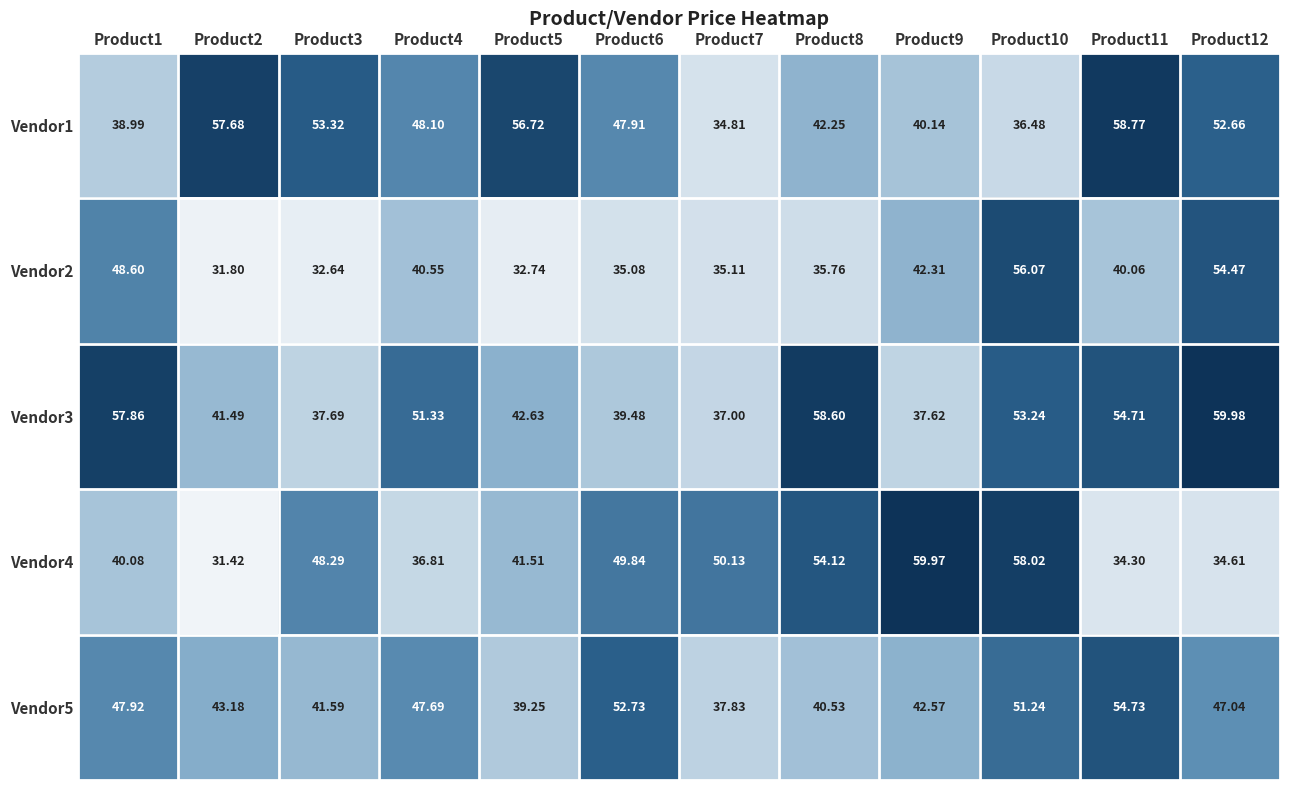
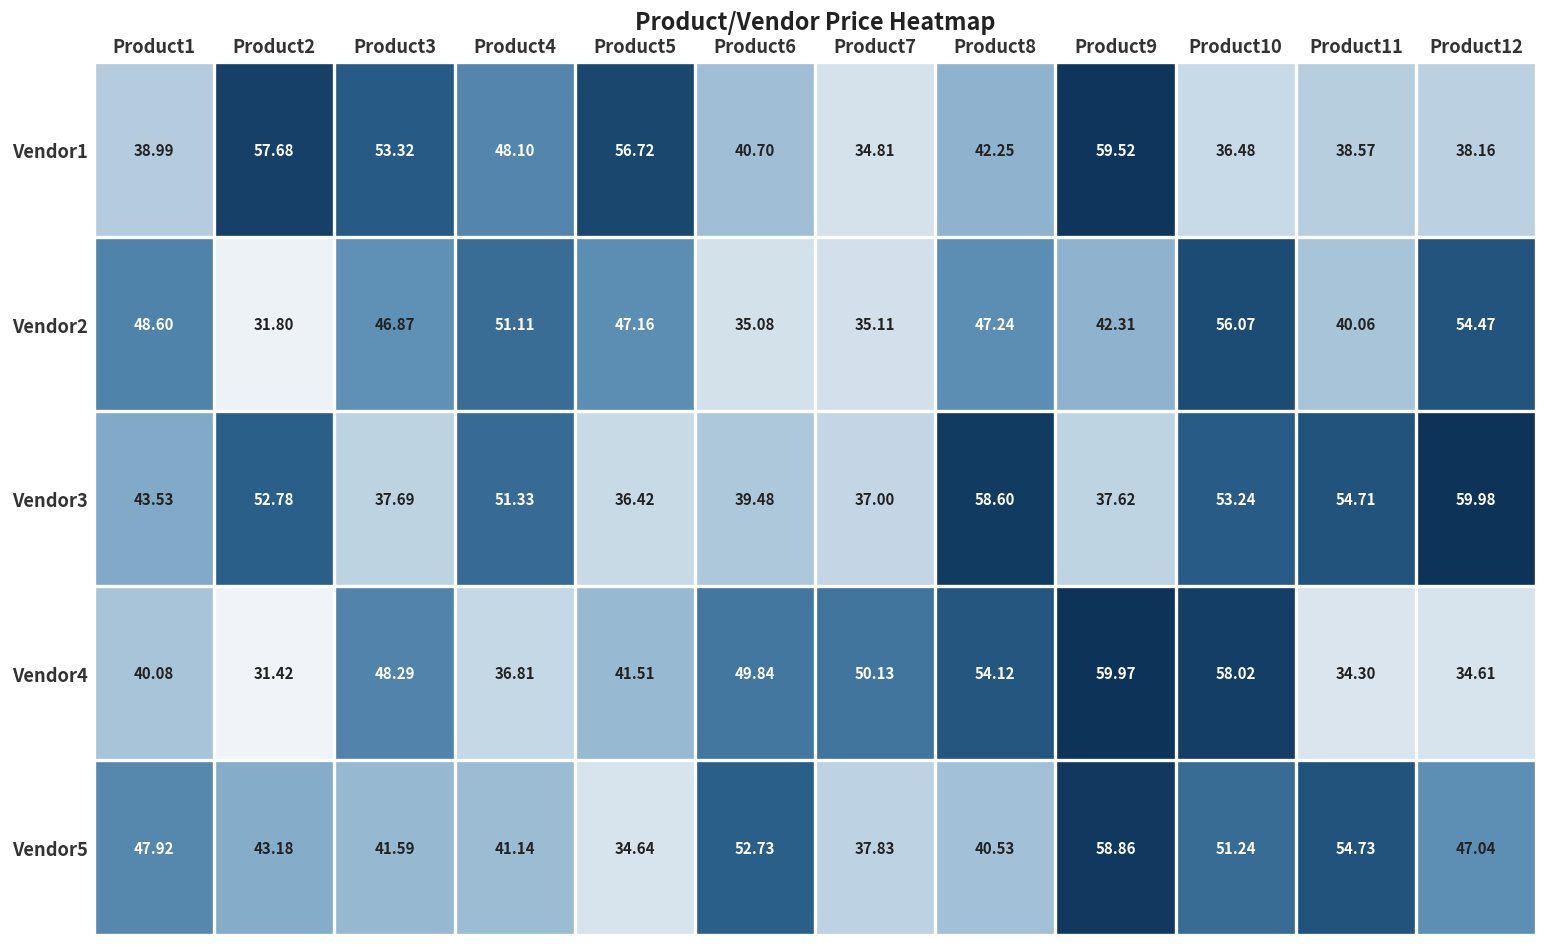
Vendor1, Product6: 47.91 -> 40.70
Vendor1, Product9: 40.14 -> 59.52
Vendor1, Product11: 58.77 -> 38.57
Vendor1, Product12: 52.66 -> 38.16
Vendor2, Product3: 32.64 -> 46.87
Vendor2, Product4: 40.55 -> 51.11
Vendor2, Product5: 32.74 -> 47.16
Vendor2, Product8: 35.76 -> 47.24
Vendor3, Product1: 57.86 -> 43.53
Vendor3, Product2: 41.49 -> 52.78
Vendor3, Product5: 42.63 -> 36.42
Vendor5, Product4: 47.69 -> 41.14
Vendor5, Product5: 39.25 -> 34.64
Vendor5, Product9: 42.57 -> 58.86
